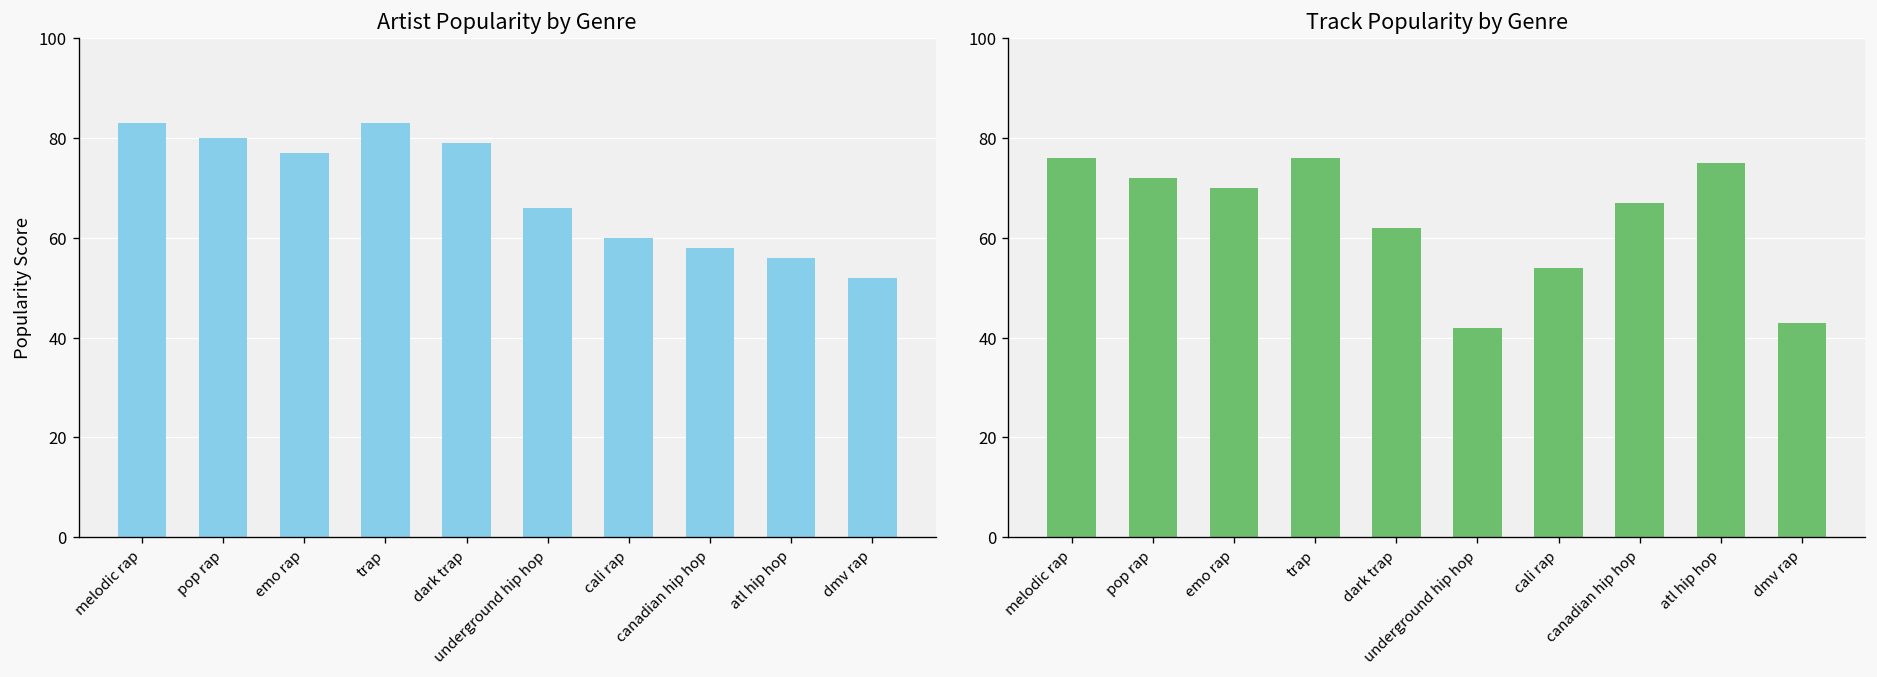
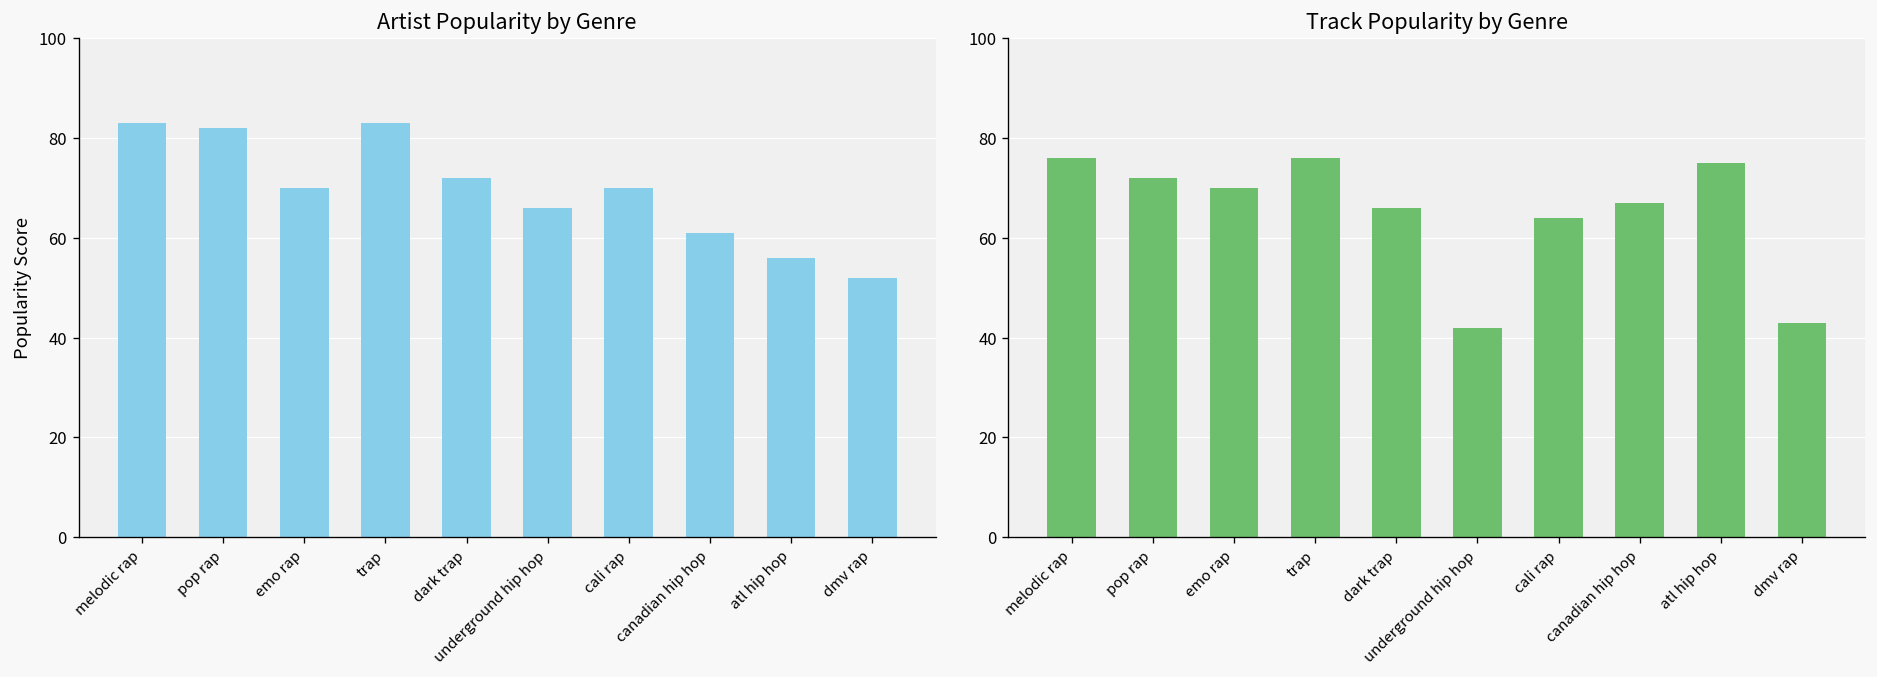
Artist Popularity by Genre, pop rap: 80 -> 82
Artist Popularity by Genre, emo rap: 77 -> 70
Artist Popularity by Genre, dark trap: 79 -> 72
Artist Popularity by Genre, cali rap: 60 -> 70
Artist Popularity by Genre, canadian hip hop: 58 -> 61
Track Popularity by Genre, dark trap: 62 -> 66
Track Popularity by Genre, cali rap: 54 -> 64
